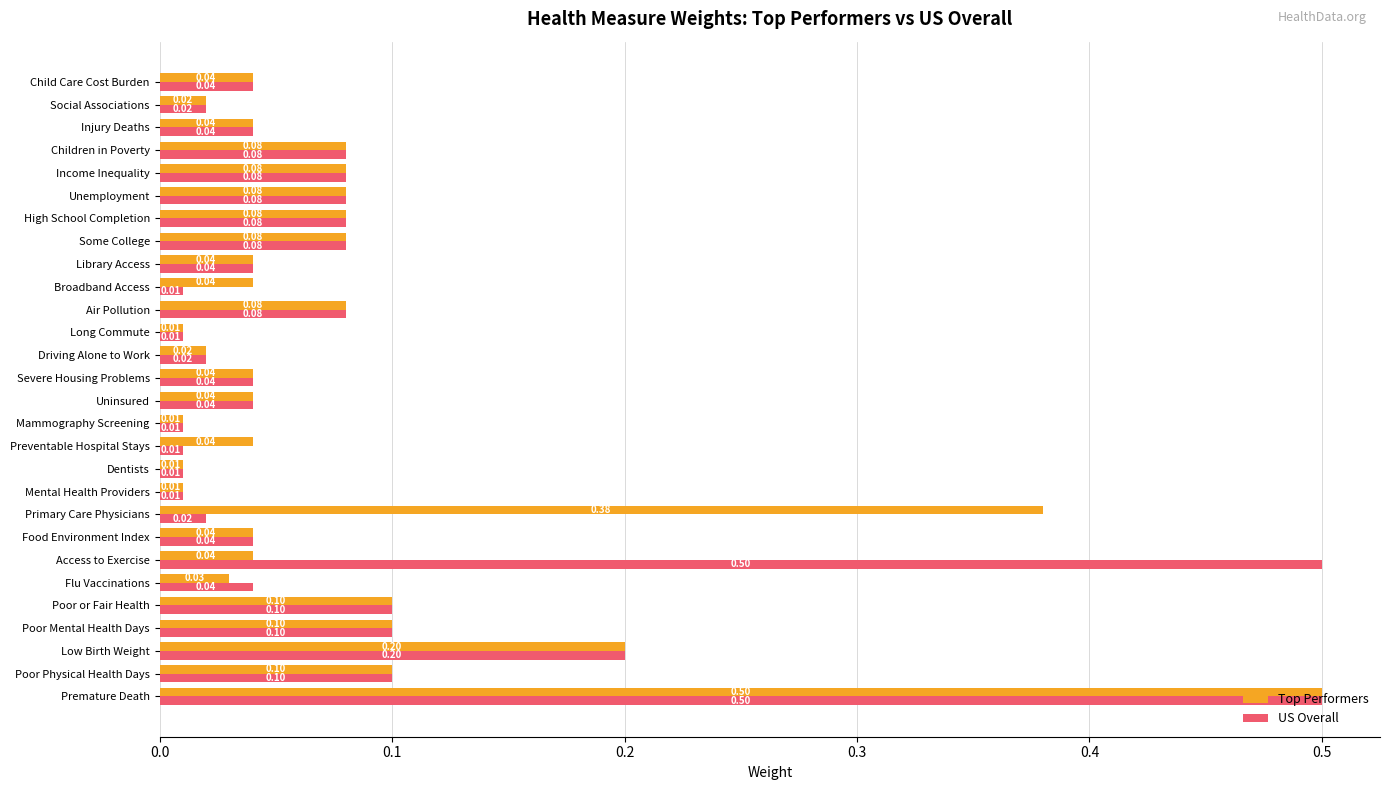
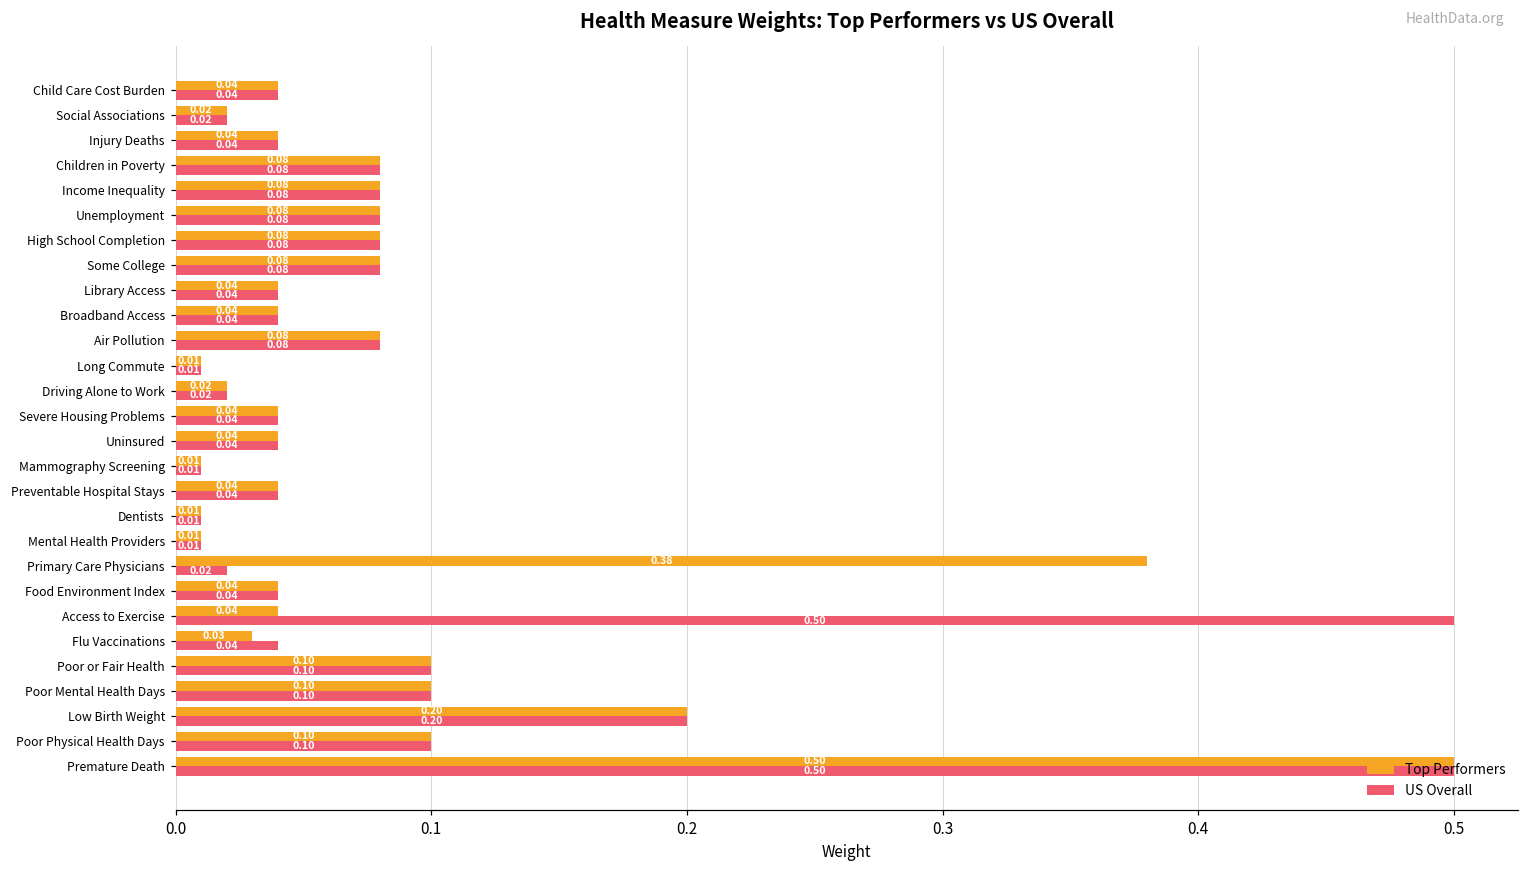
US Overall, Broadband Access: 0.01 -> 0.04
US Overall, Preventable Hospital Stays: 0.01 -> 0.04
